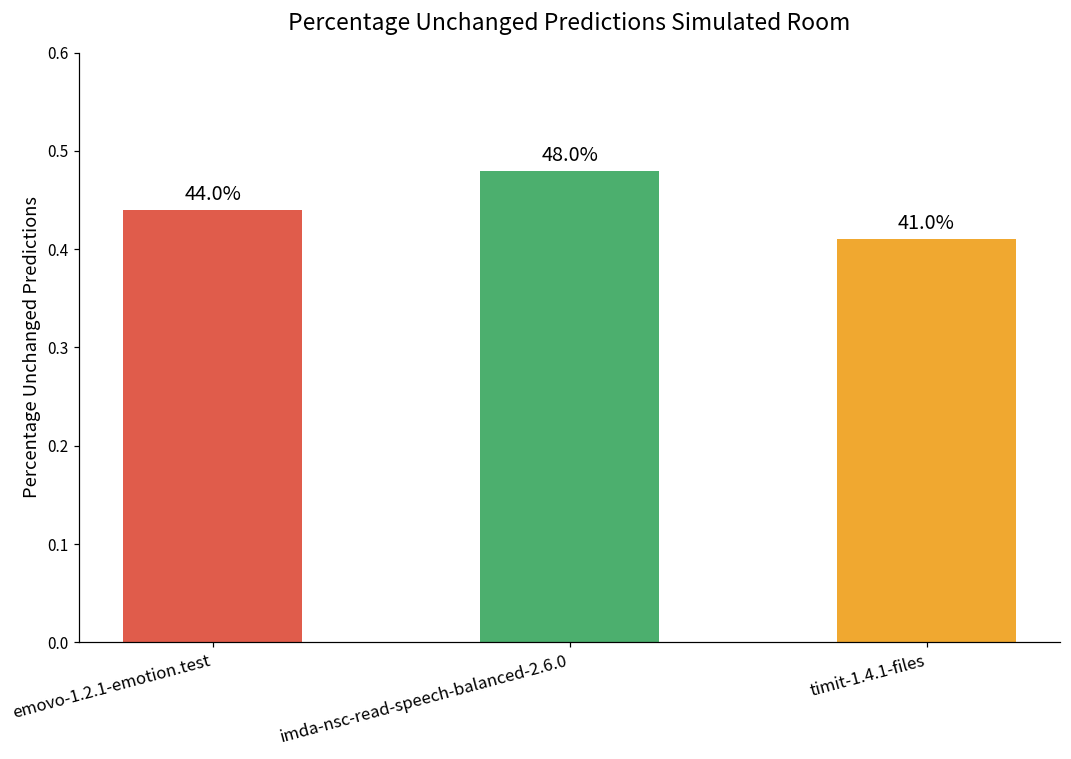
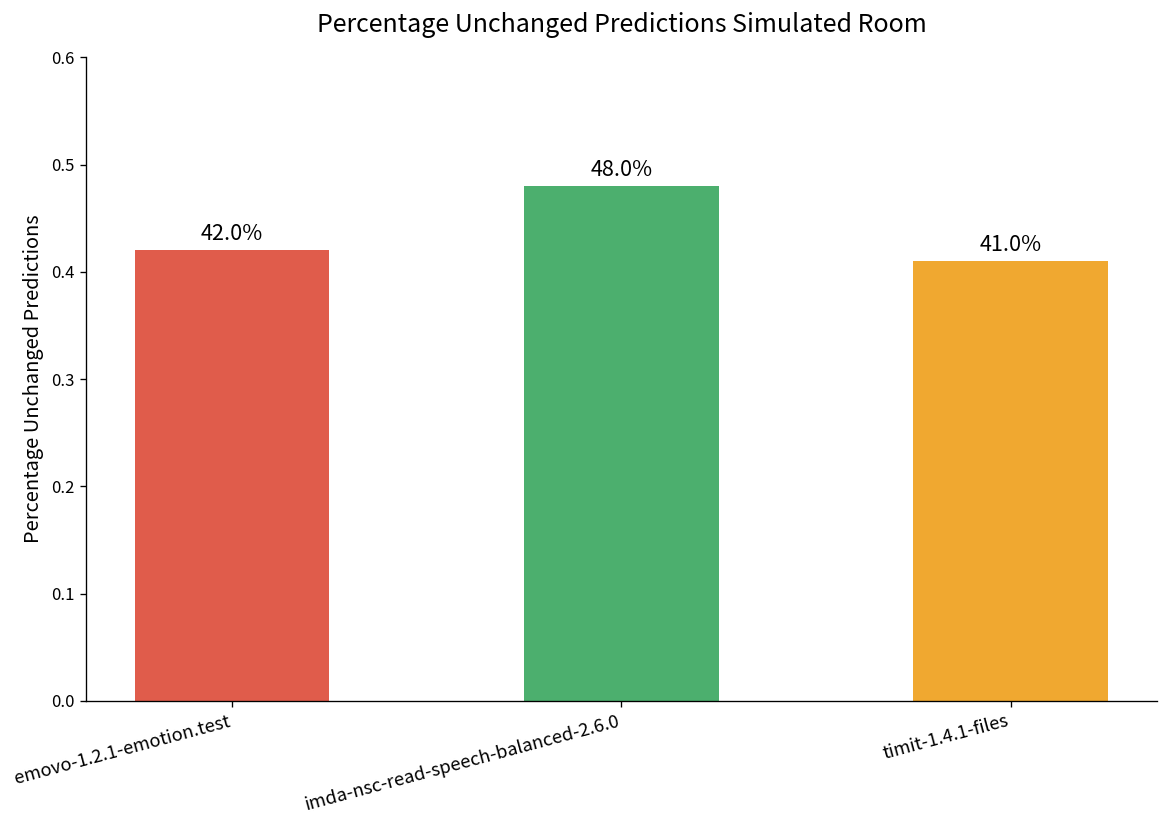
emovo-1.2.1-emotion.test: 44.0% -> 42.0%
